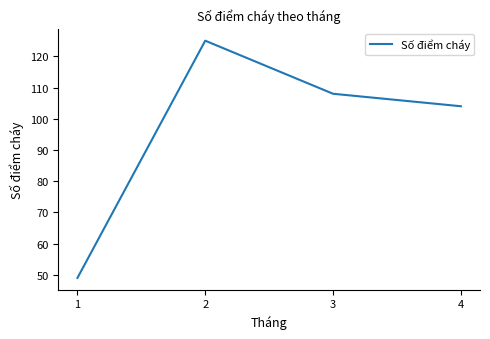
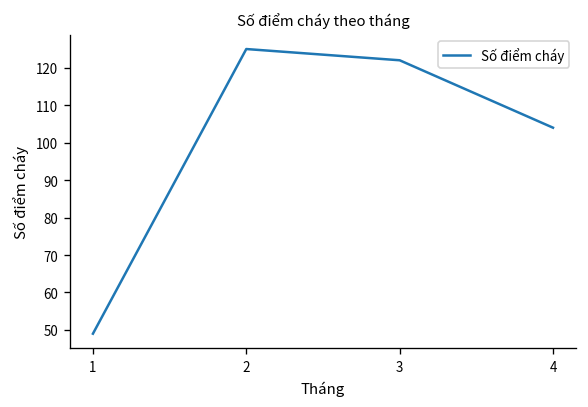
3: 108 -> 122
